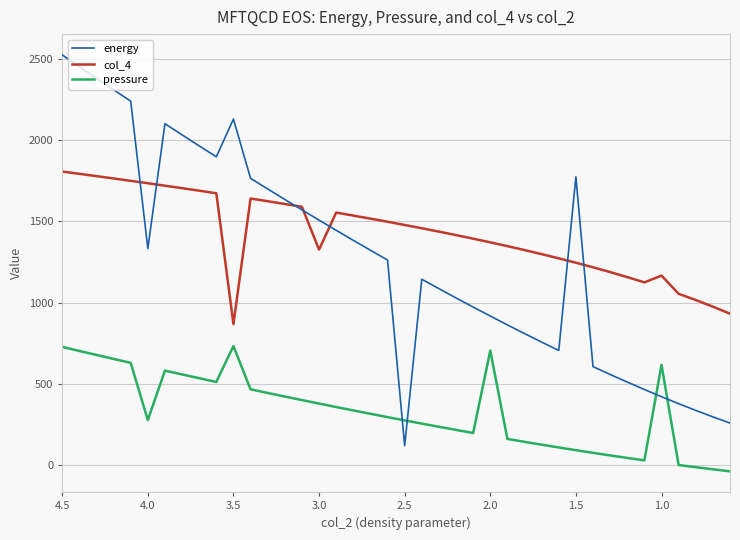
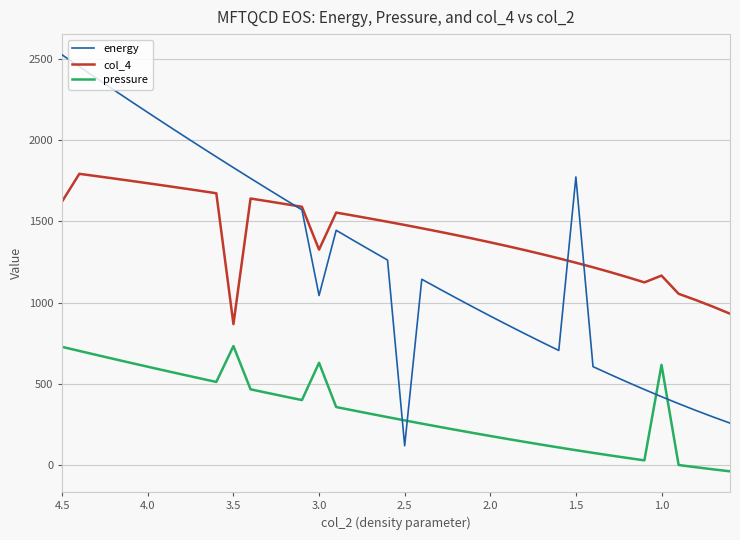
col_4, 4.5: 1810 -> 1620
energy, 4.0: 1330 -> 2170
pressure, 4.0: 280 -> 610
energy, 3.5: 2130 -> 1830
energy, 3.0: 1510 -> 1040
pressure, 3.0: 380 -> 630
pressure, 2.0: 700 -> 180
